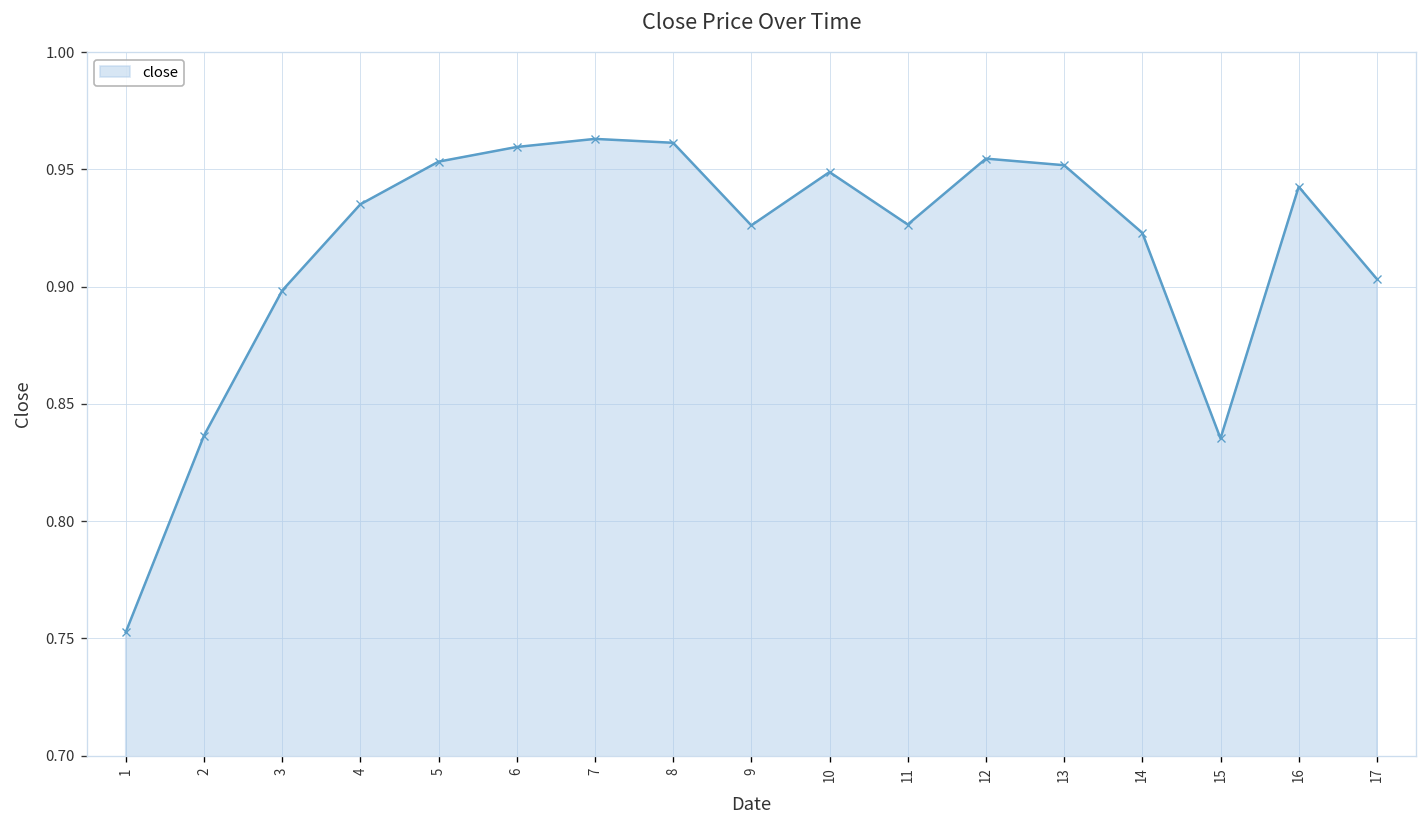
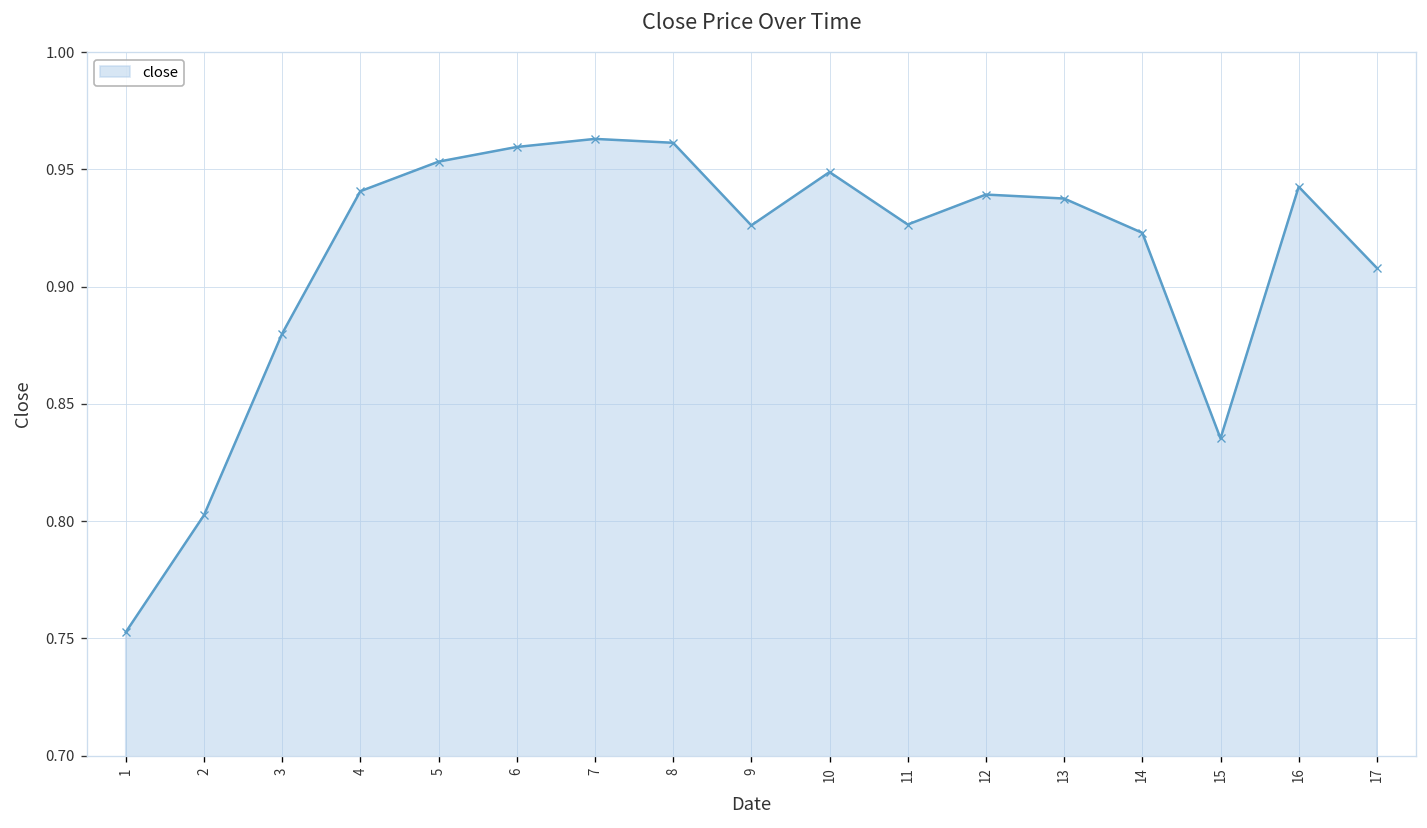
2: 0.836 -> 0.803
3: 0.898 -> 0.880
4: 0.935 -> 0.941
12: 0.955 -> 0.939
13: 0.952 -> 0.938
17: 0.903 -> 0.908
